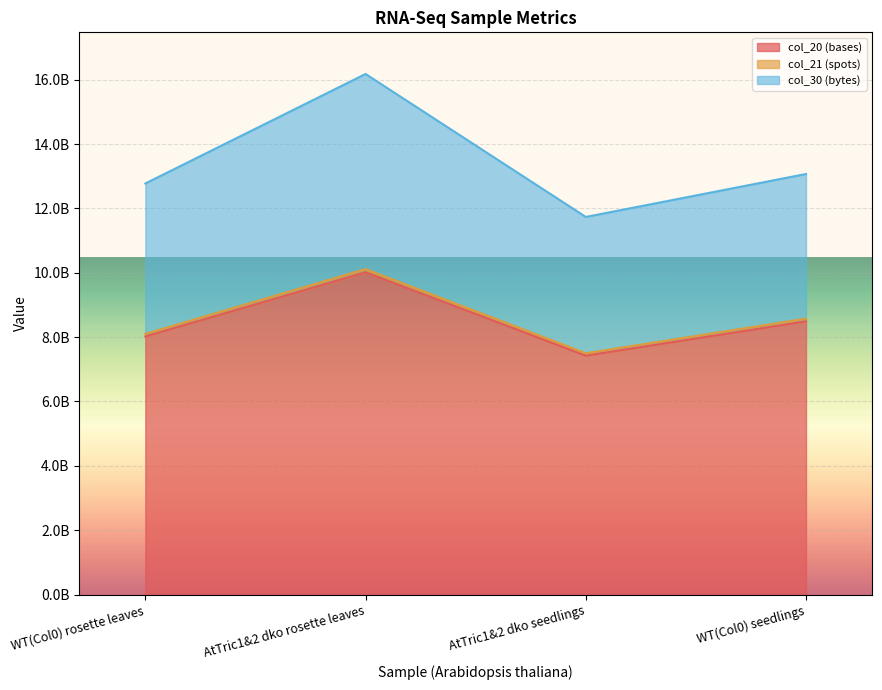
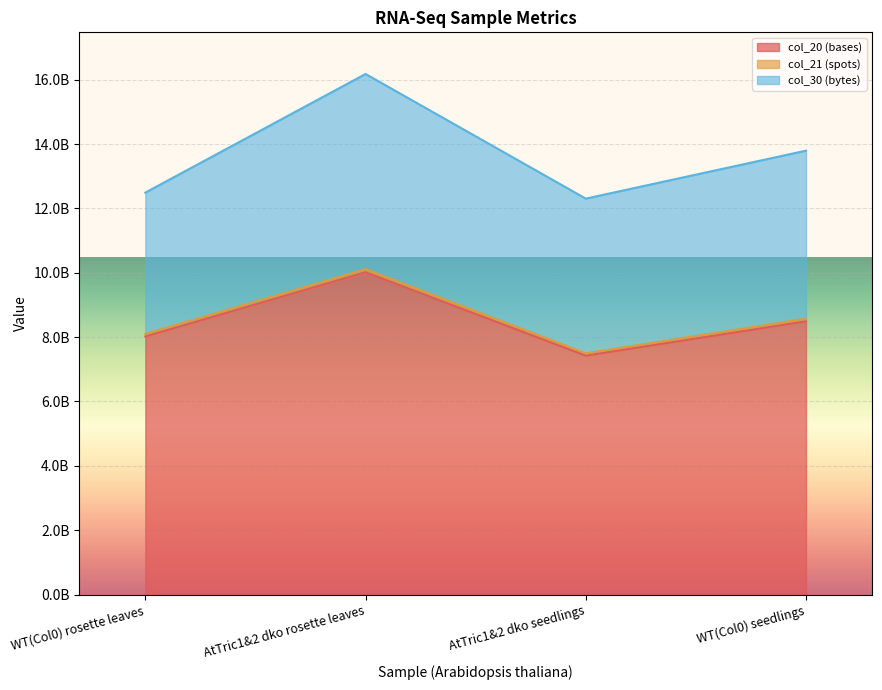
col_30 (bytes), WT(Col0) rosette leaves: 4700000000 -> 4400000000
col_30 (bytes), AtTric1&2 dko seedlings: 4200000000 -> 4800000000
col_30 (bytes), WT(Col0) seedlings: 4500000000 -> 5200000000
